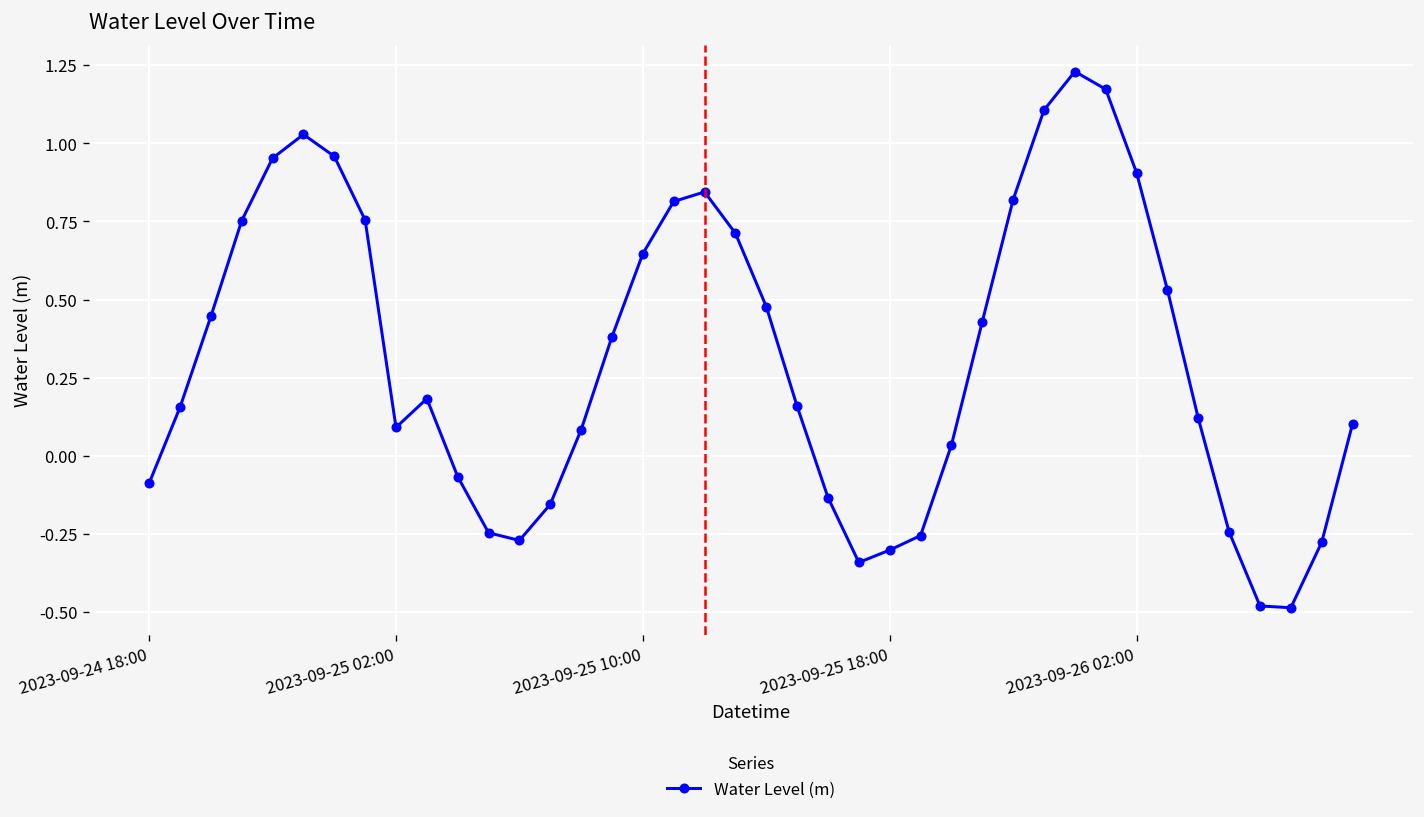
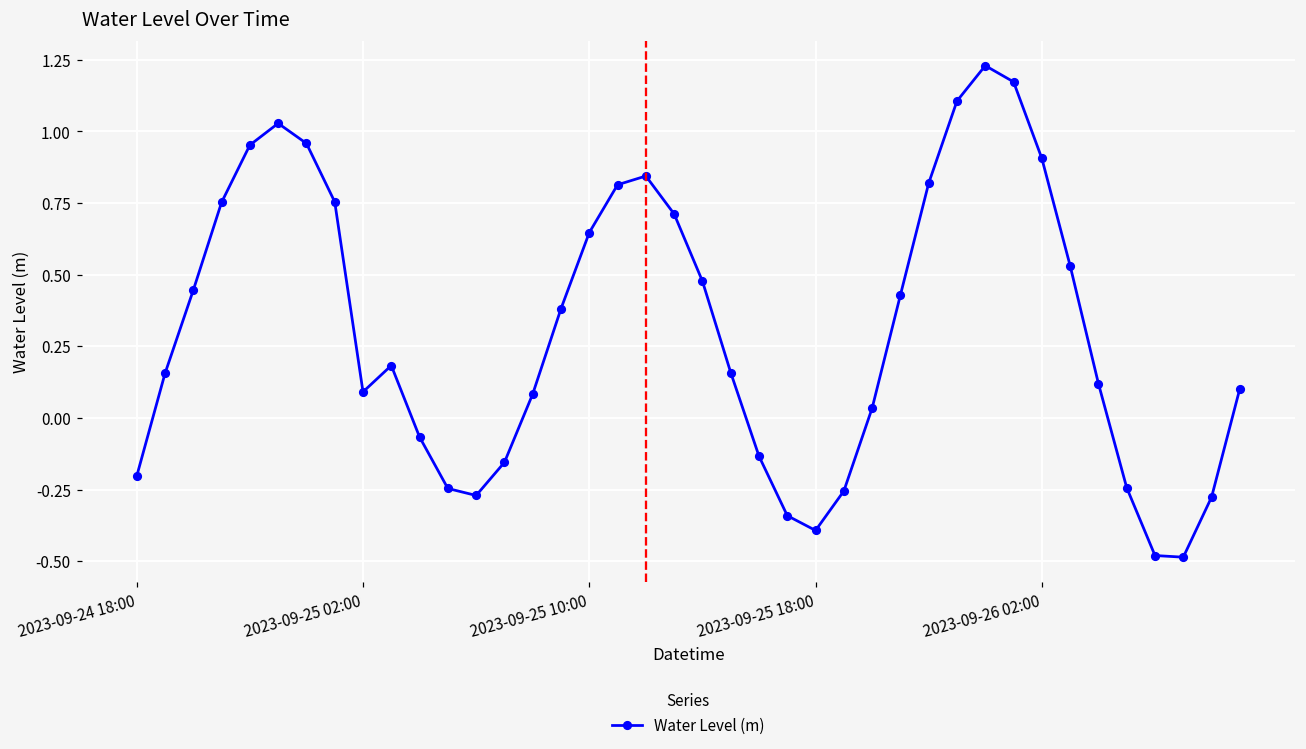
2023-09-24 18:00: -0.09 -> -0.20
2023-09-25 18:00: -0.30 -> -0.39
